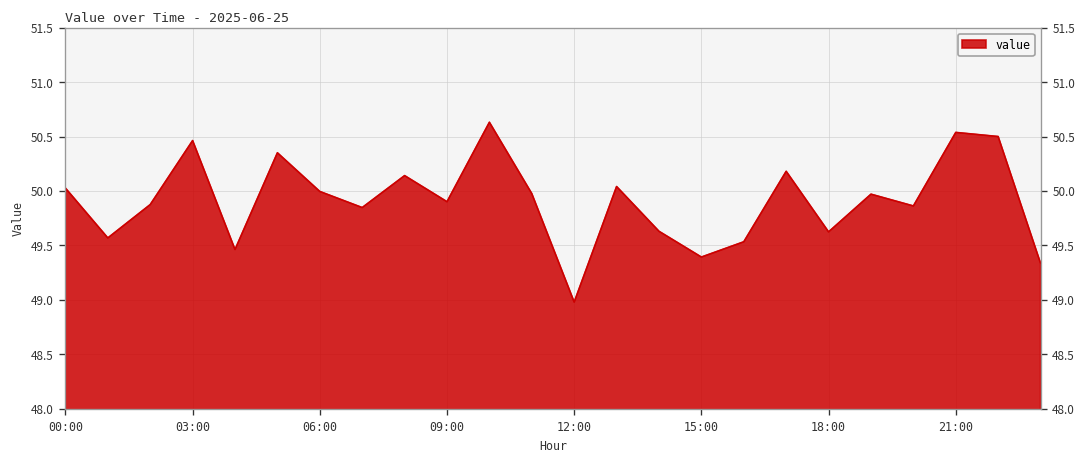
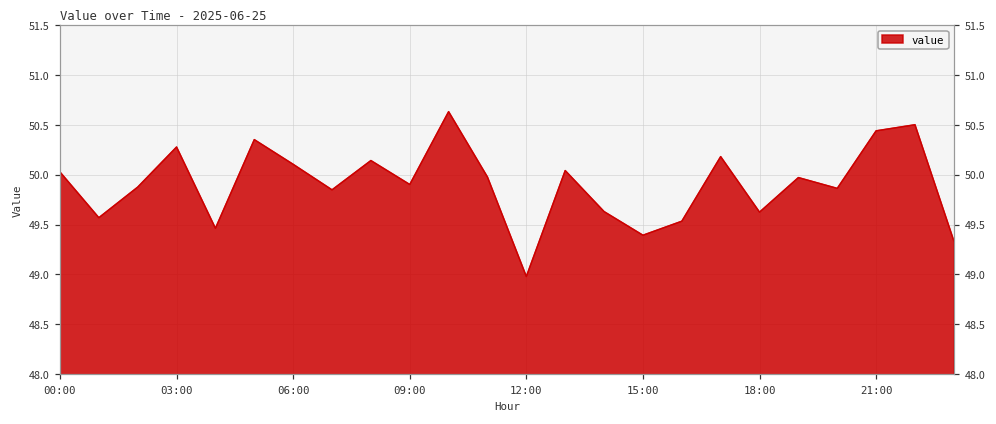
03:00: 50.5 -> 50.3
06:00: 50.0 -> 50.1
21:00: 50.5 -> 50.4
